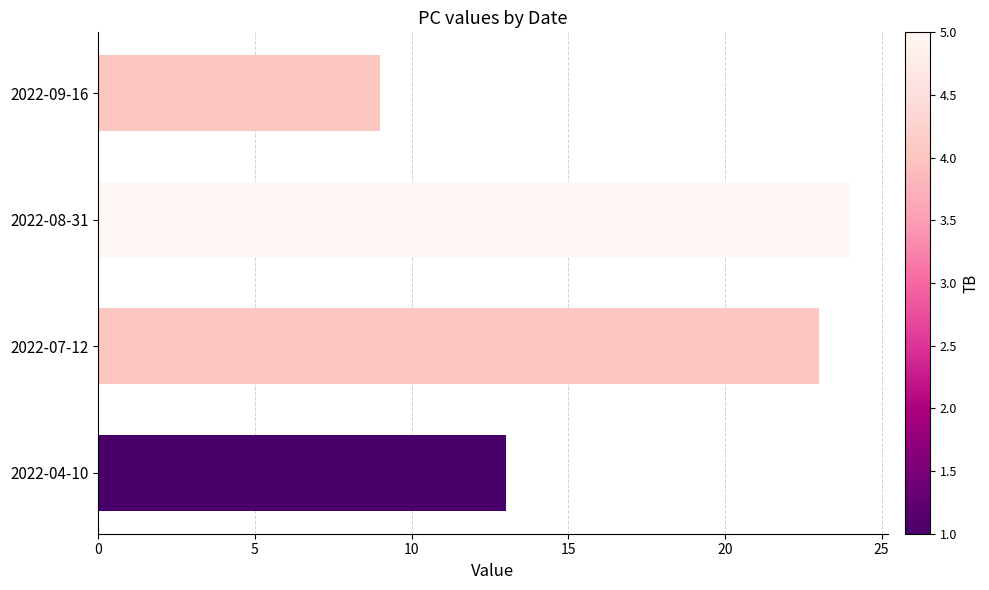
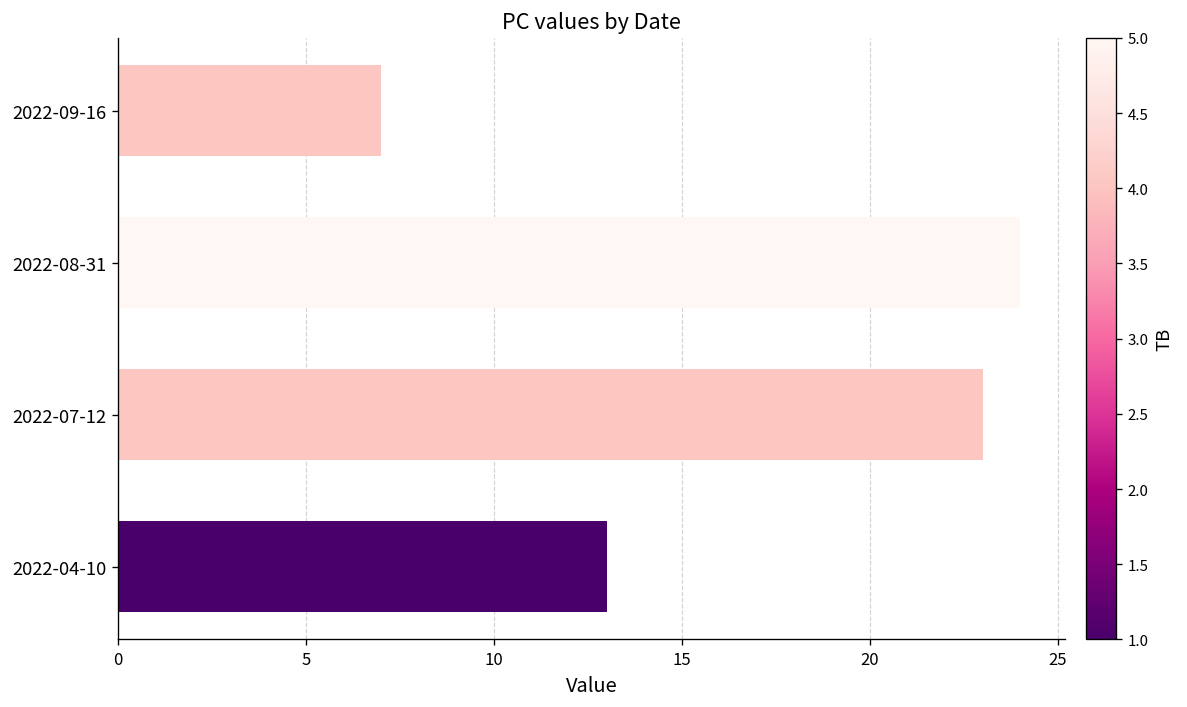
2022-09-16: 9 -> 7
